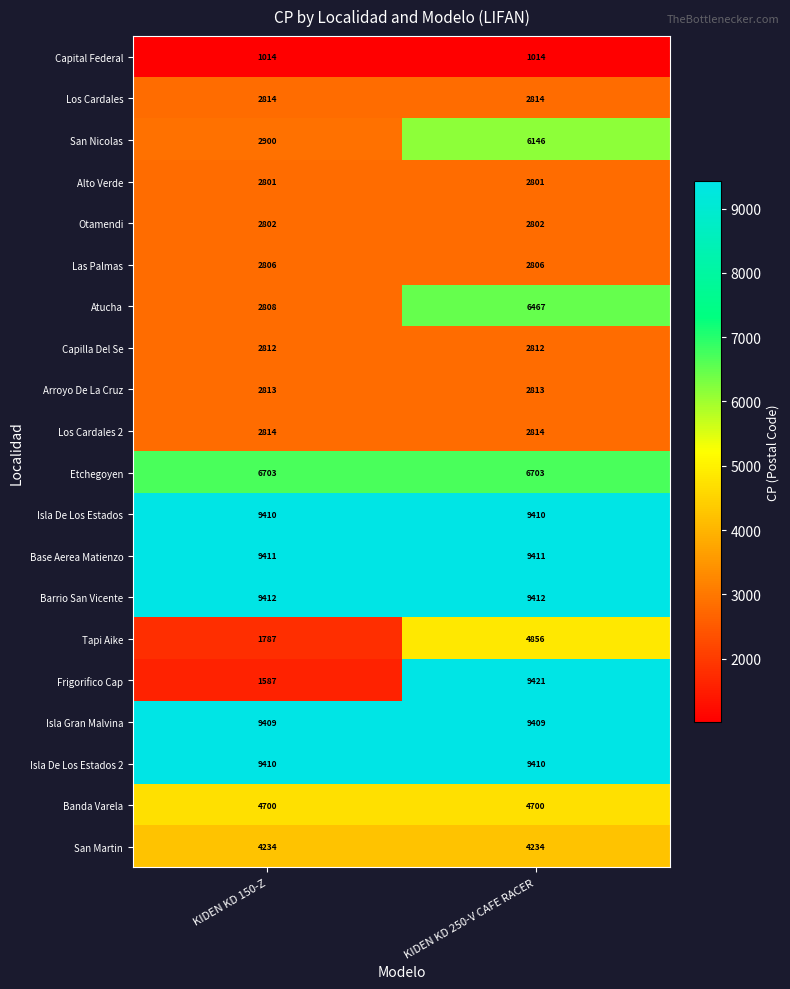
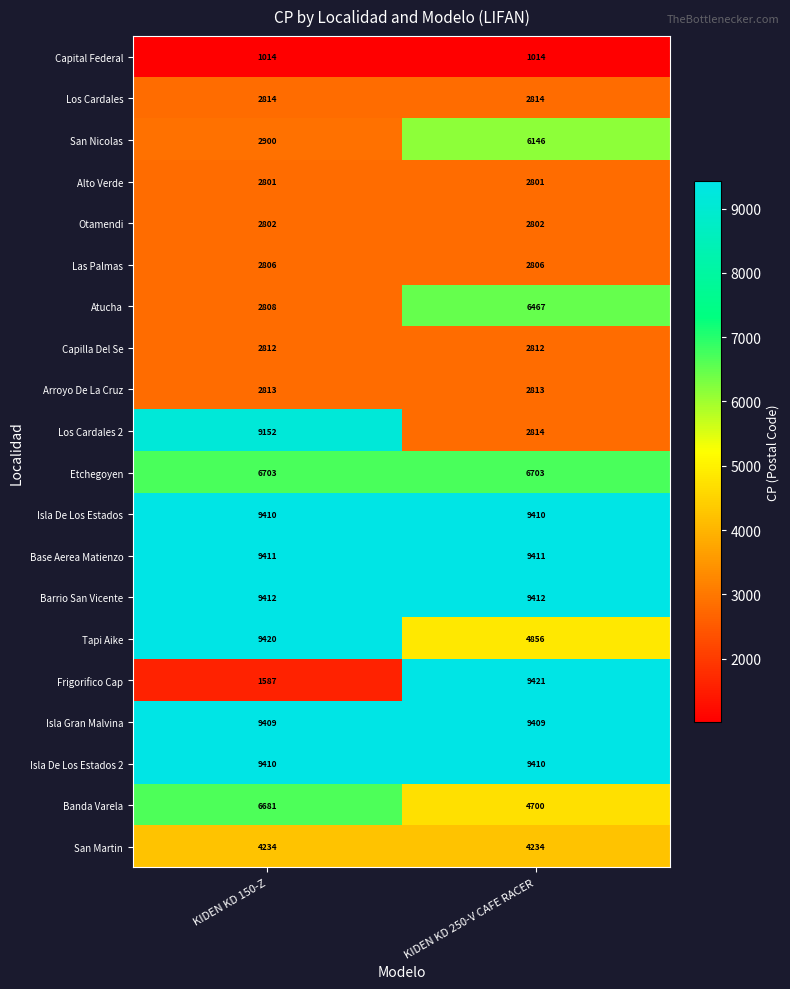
Los Cardales 2, KIDEN KD 150-Z: 2814 -> 9152
Tapi Aike, KIDEN KD 150-Z: 1787 -> 9420
Banda Varela, KIDEN KD 150-Z: 4700 -> 6681
